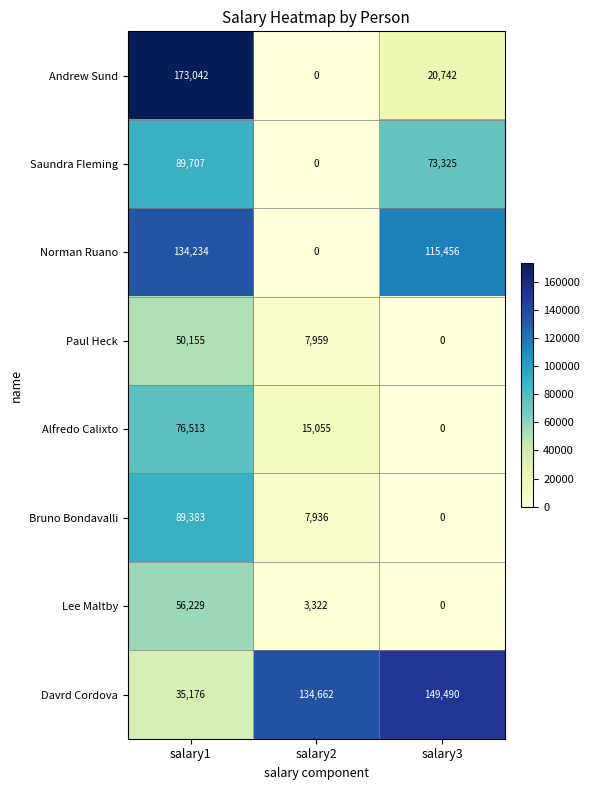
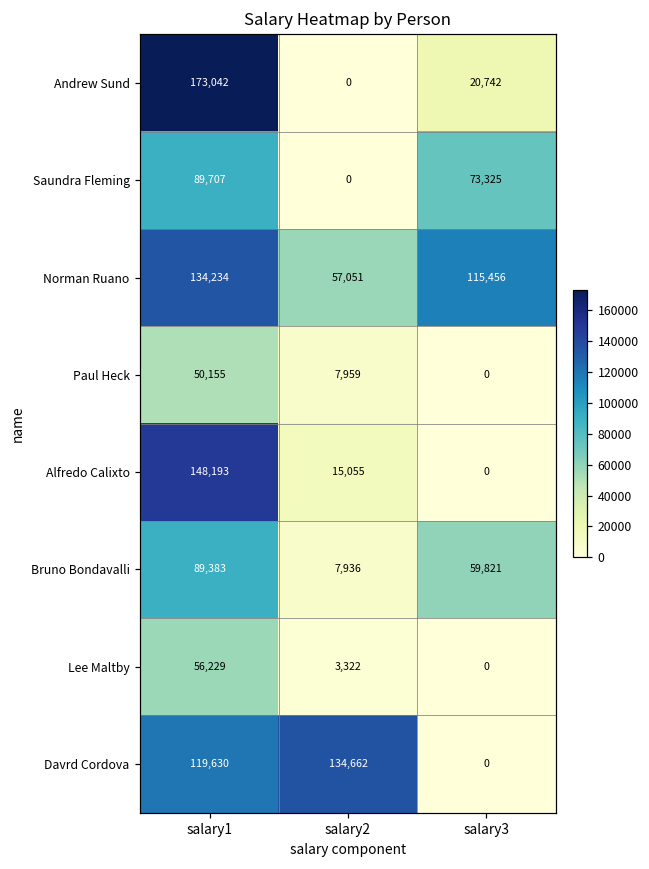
Norman Ruano, salary2: 0 -> 57,051
Alfredo Calixto, salary1: 76,513 -> 148,193
Bruno Bondavalli, salary3: 0 -> 59,821
Davrd Cordova, salary1: 35,176 -> 119,630
Davrd Cordova, salary3: 149,490 -> 0
